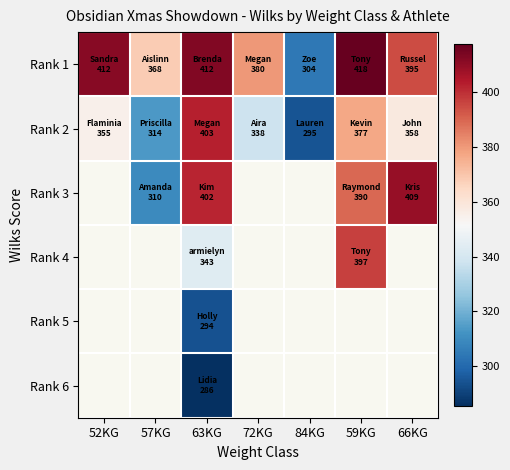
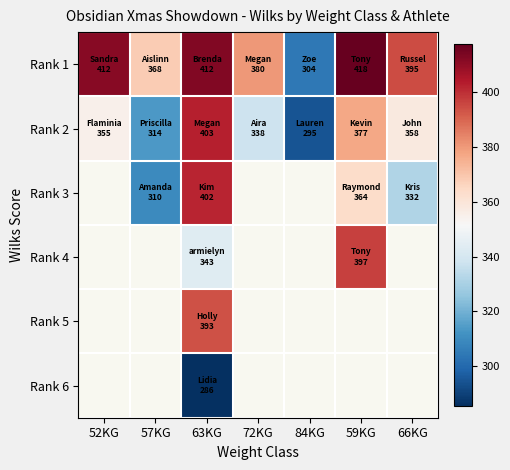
Rank 3, 59KG: 390 -> 364
Rank 3, 66KG: 409 -> 332
Rank 5, 63KG: 294 -> 393
